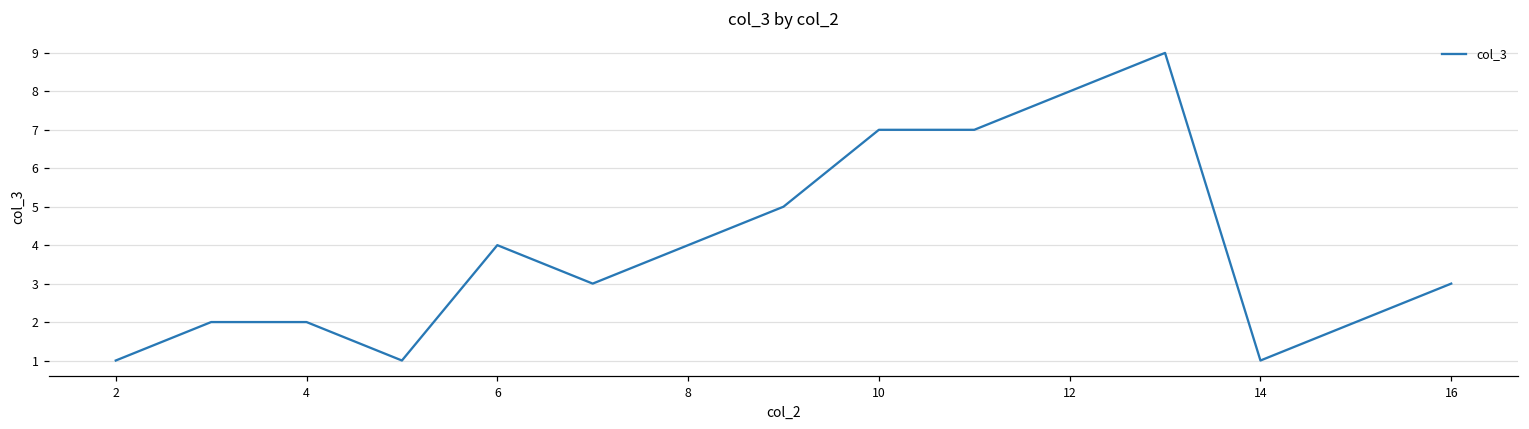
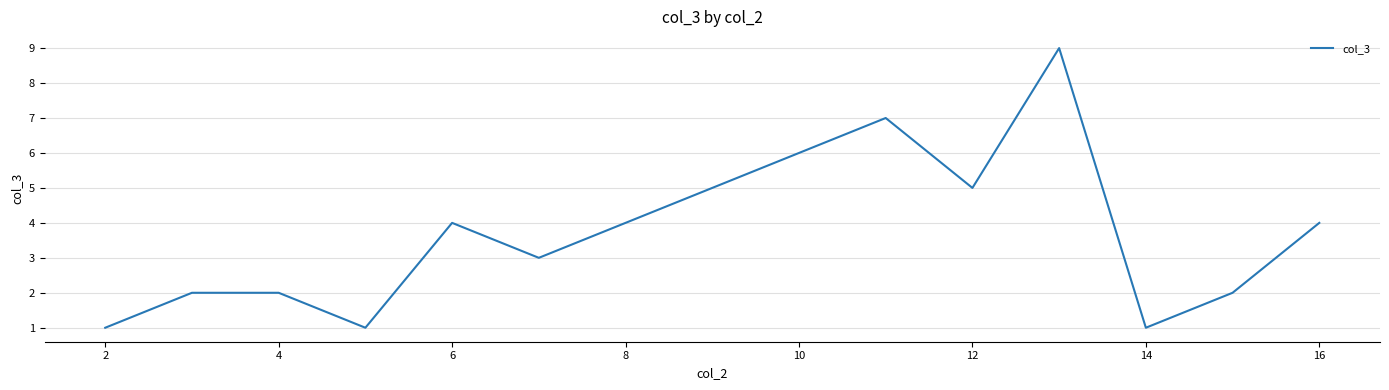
10: 7 -> 6
12: 8 -> 5
16: 3 -> 4
